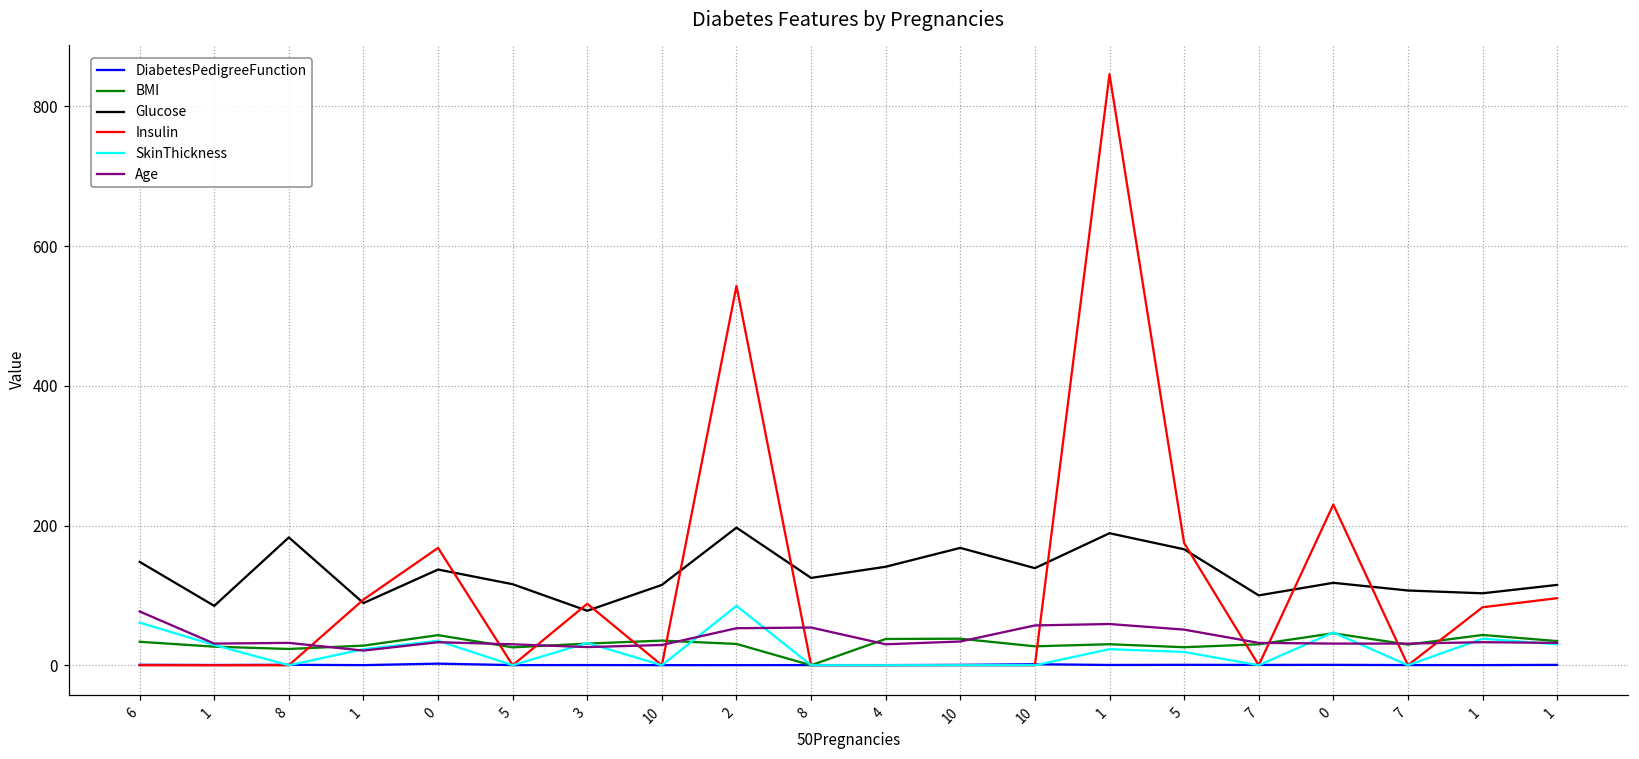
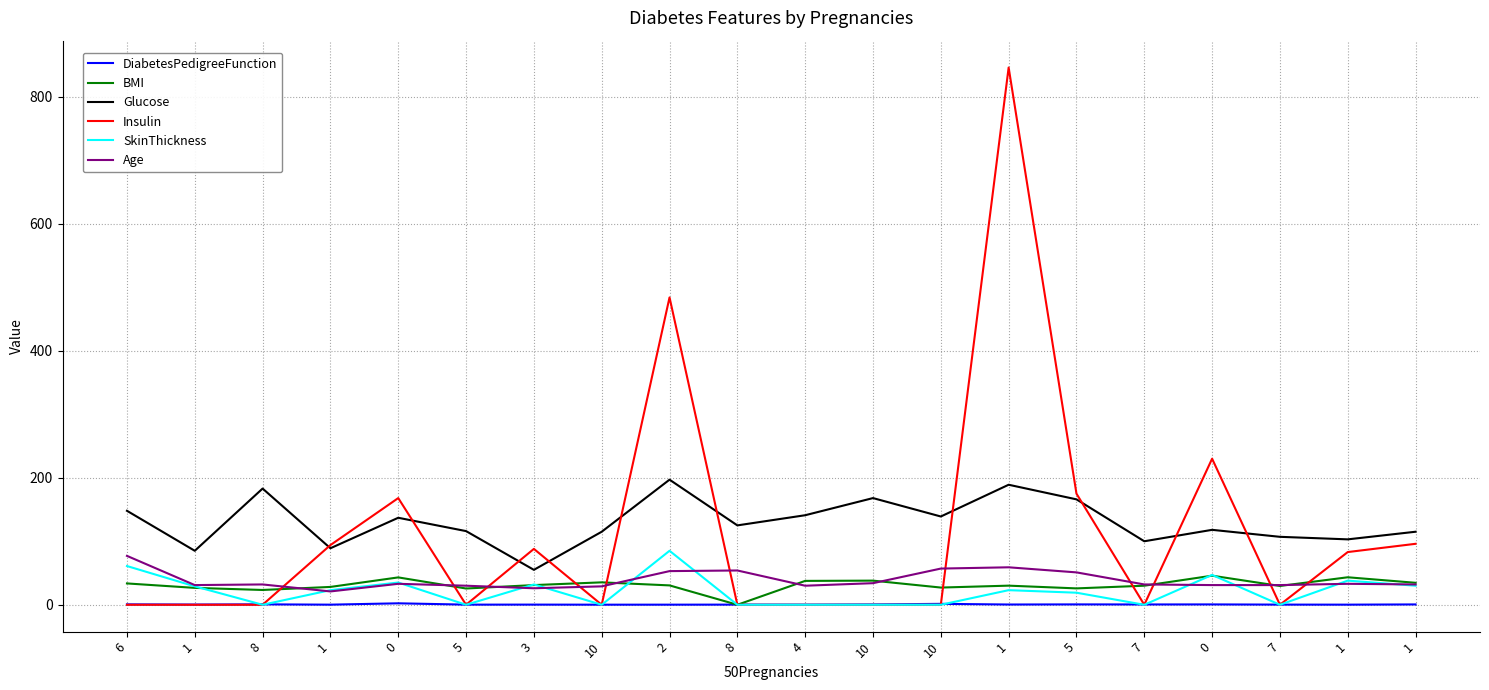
Glucose, 3: 80 -> 60
Insulin, 2: 540 -> 480
